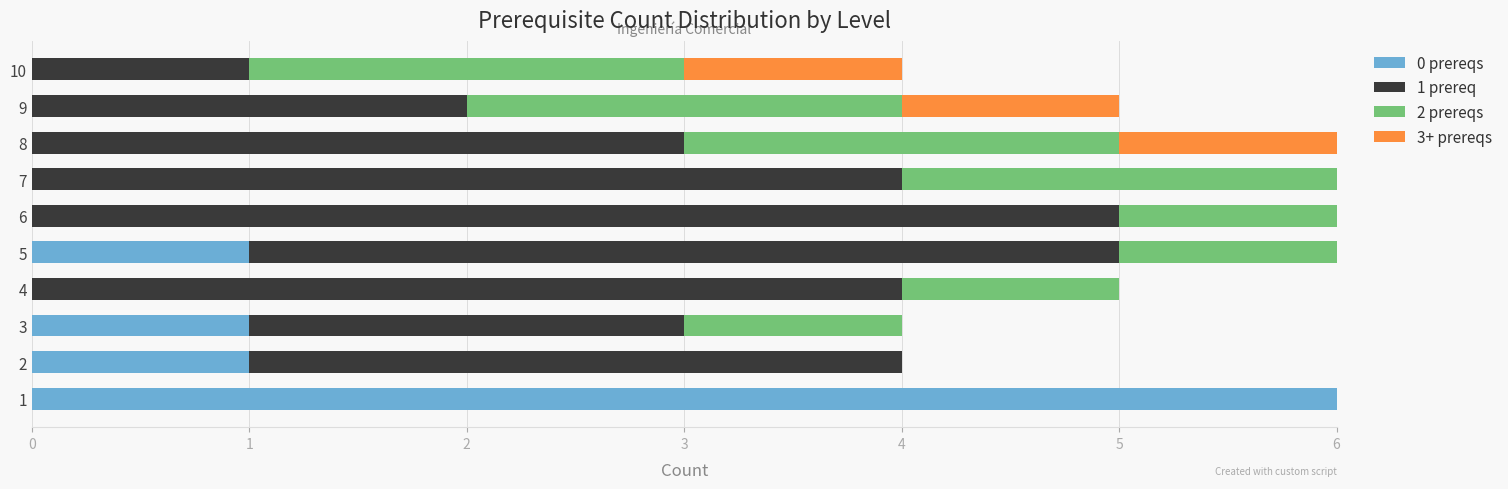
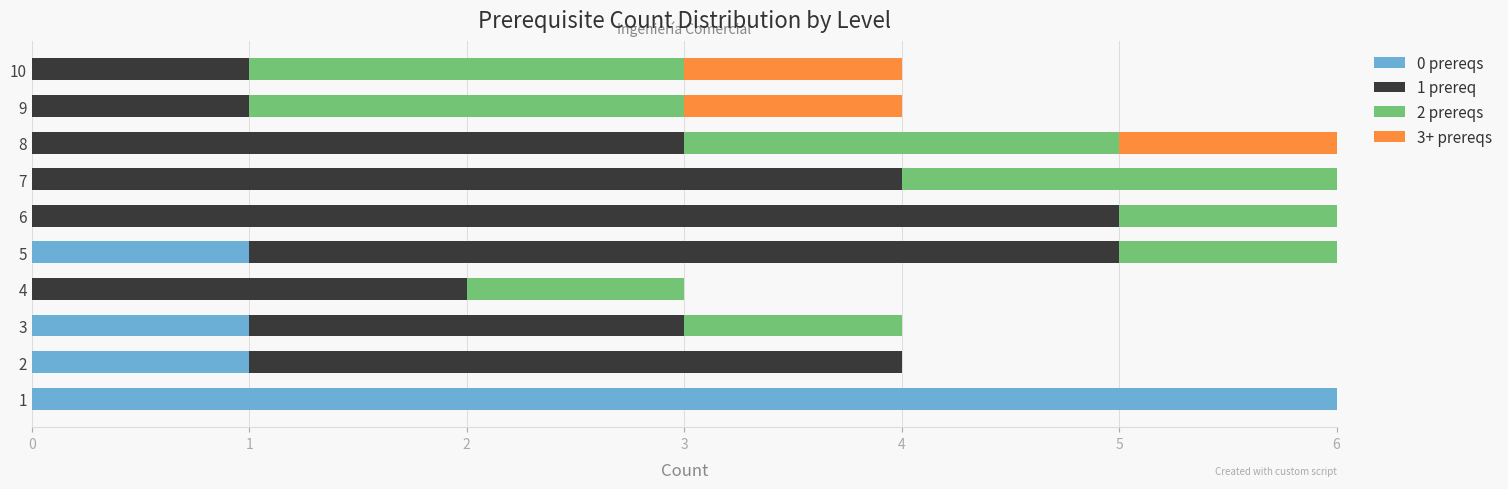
1 prereq, 9: 2 -> 1
1 prereq, 4: 4 -> 2
